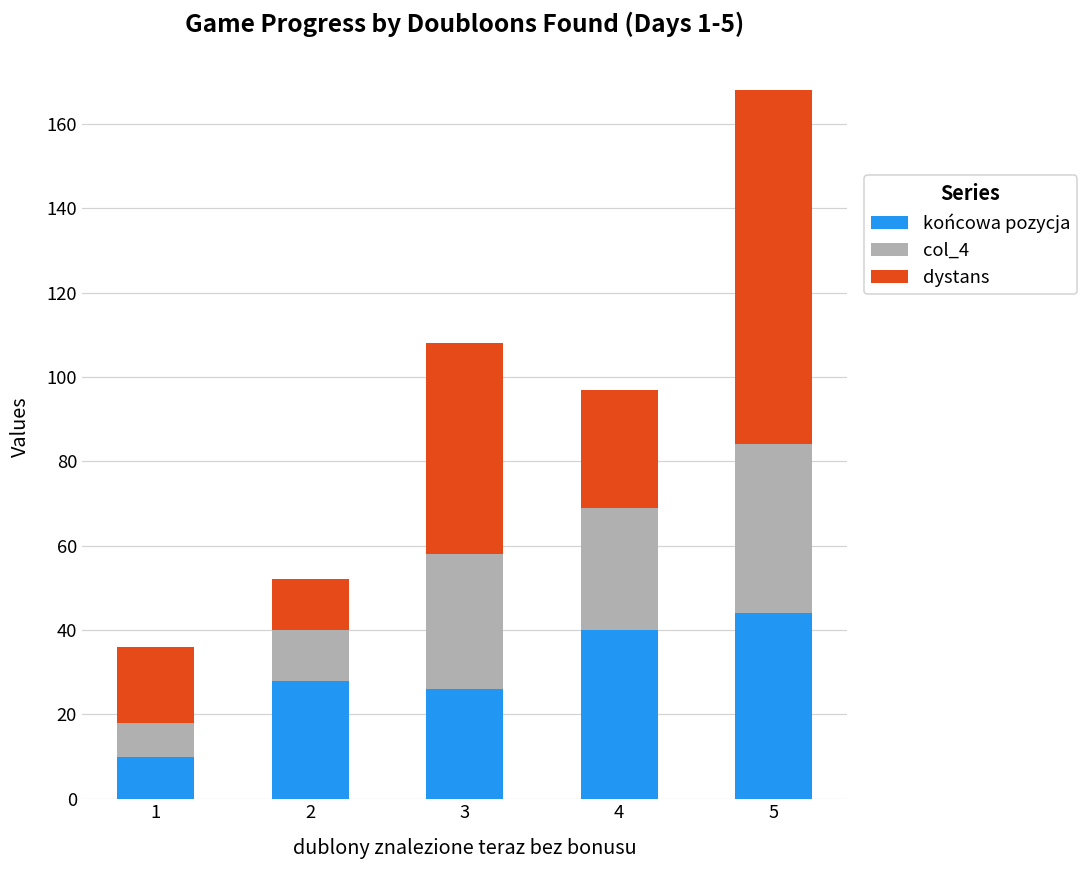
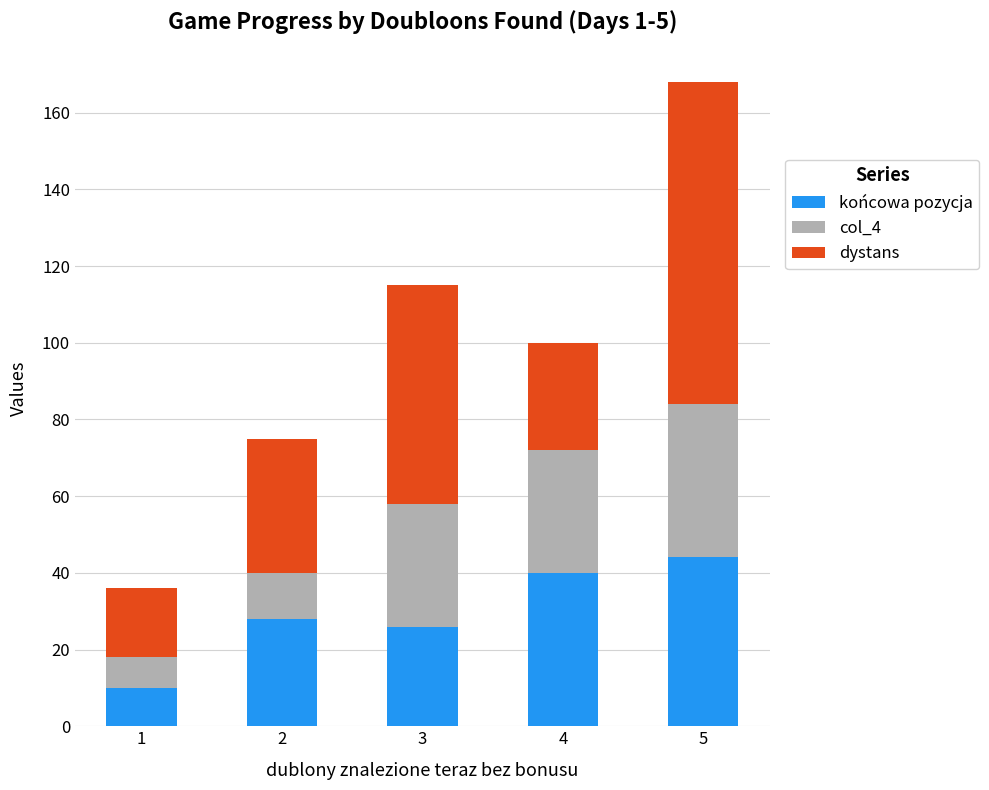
dystans, 2: 12 -> 35
dystans, 3: 50 -> 57
col_4, 4: 29 -> 32
